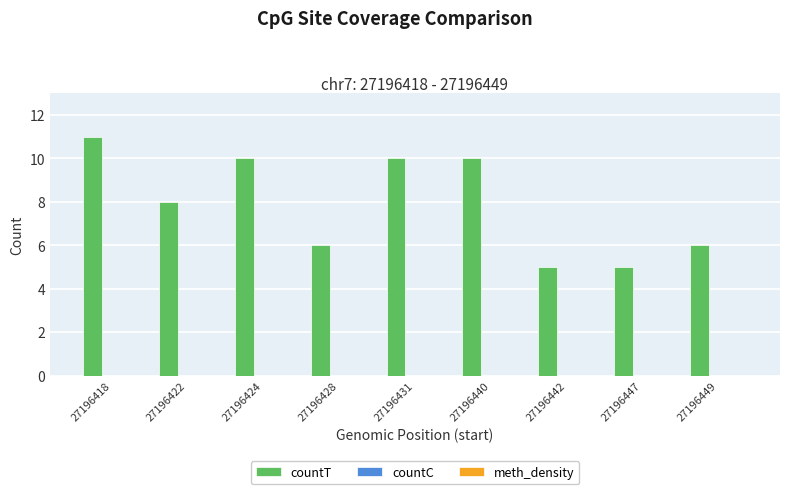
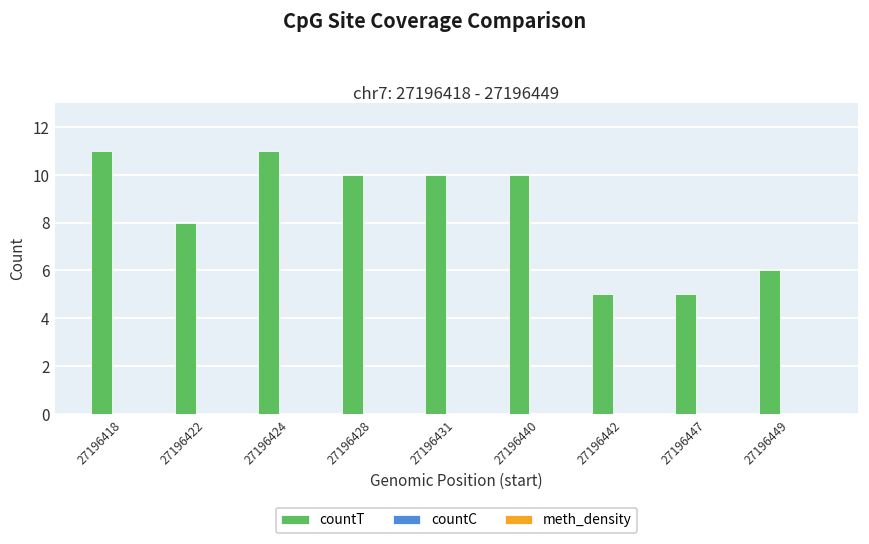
countT, 27196424: 10 -> 11
countT, 27196428: 6 -> 10
